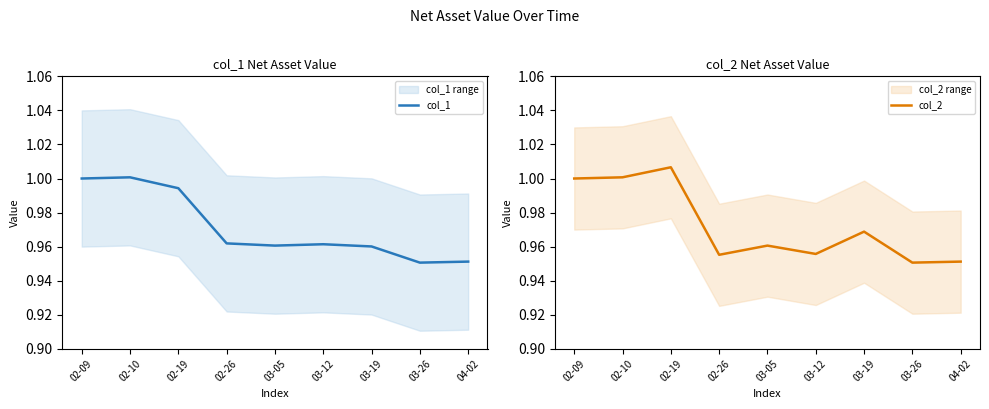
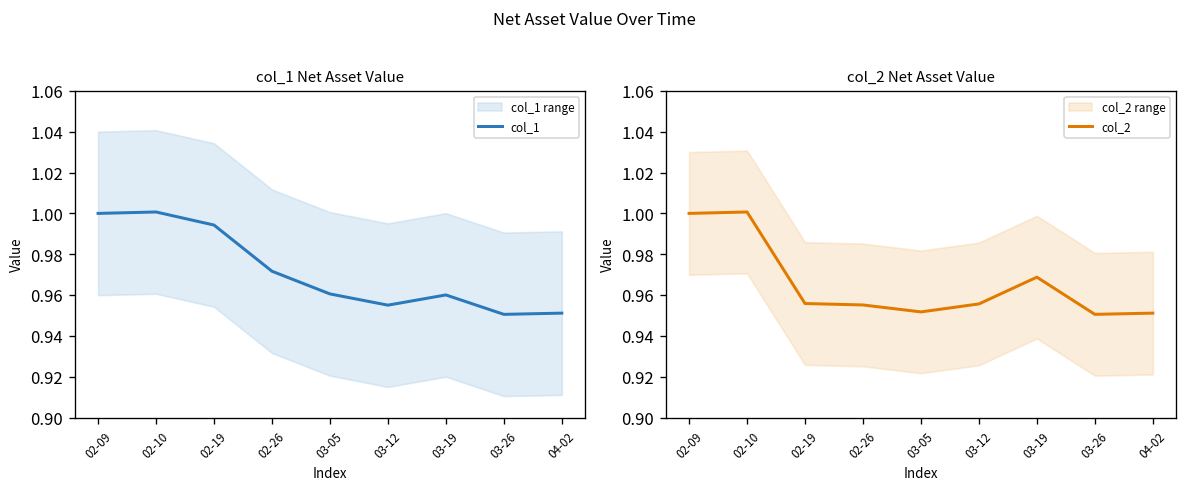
col_1 Net Asset Value, col_1, 02-26: 0.962 -> 0.972
col_1 Net Asset Value, col_1, 03-12: 0.961 -> 0.955
col_2 Net Asset Value, col_2, 02-19: 1.007 -> 0.956
col_2 Net Asset Value, col_2, 03-05: 0.961 -> 0.952
